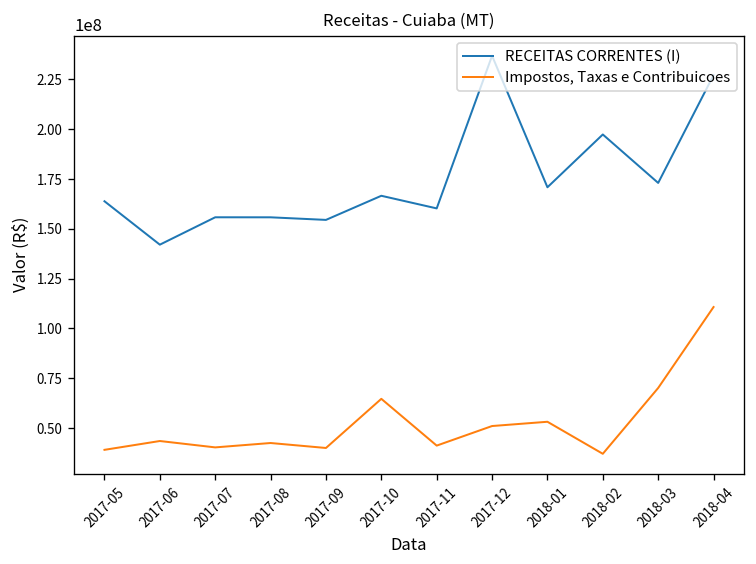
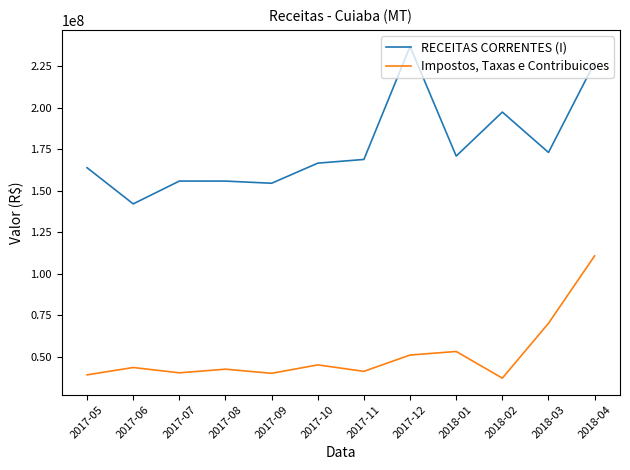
Impostos, Taxas e Contribuicoes, 2017-10: 65000000 -> 45000000
RECEITAS CORRENTES (I), 2017-11: 160000000 -> 169000000
